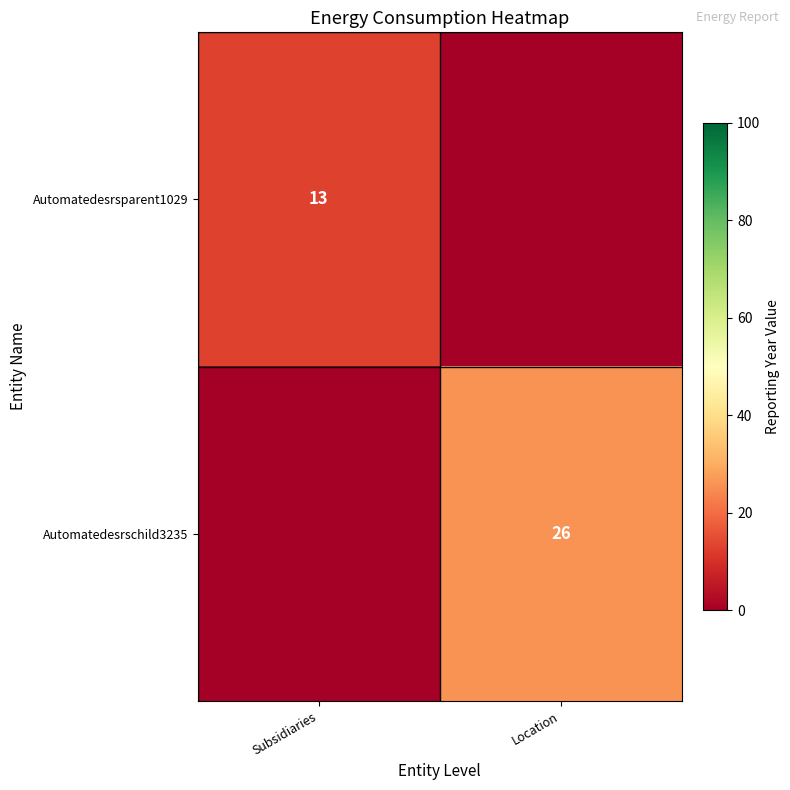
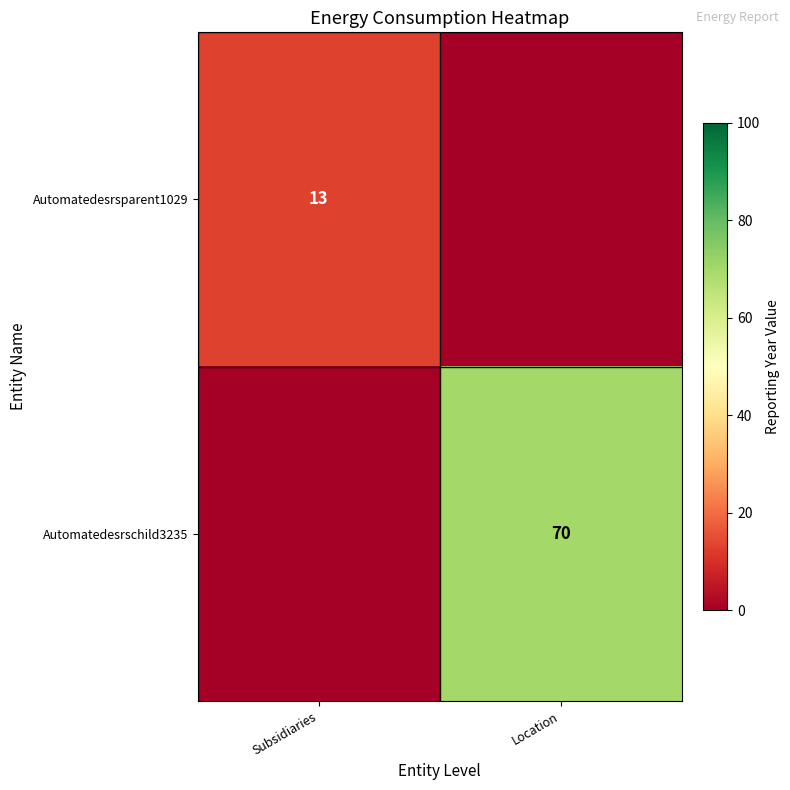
Automatedesrschild3235, Location: 26 -> 70
